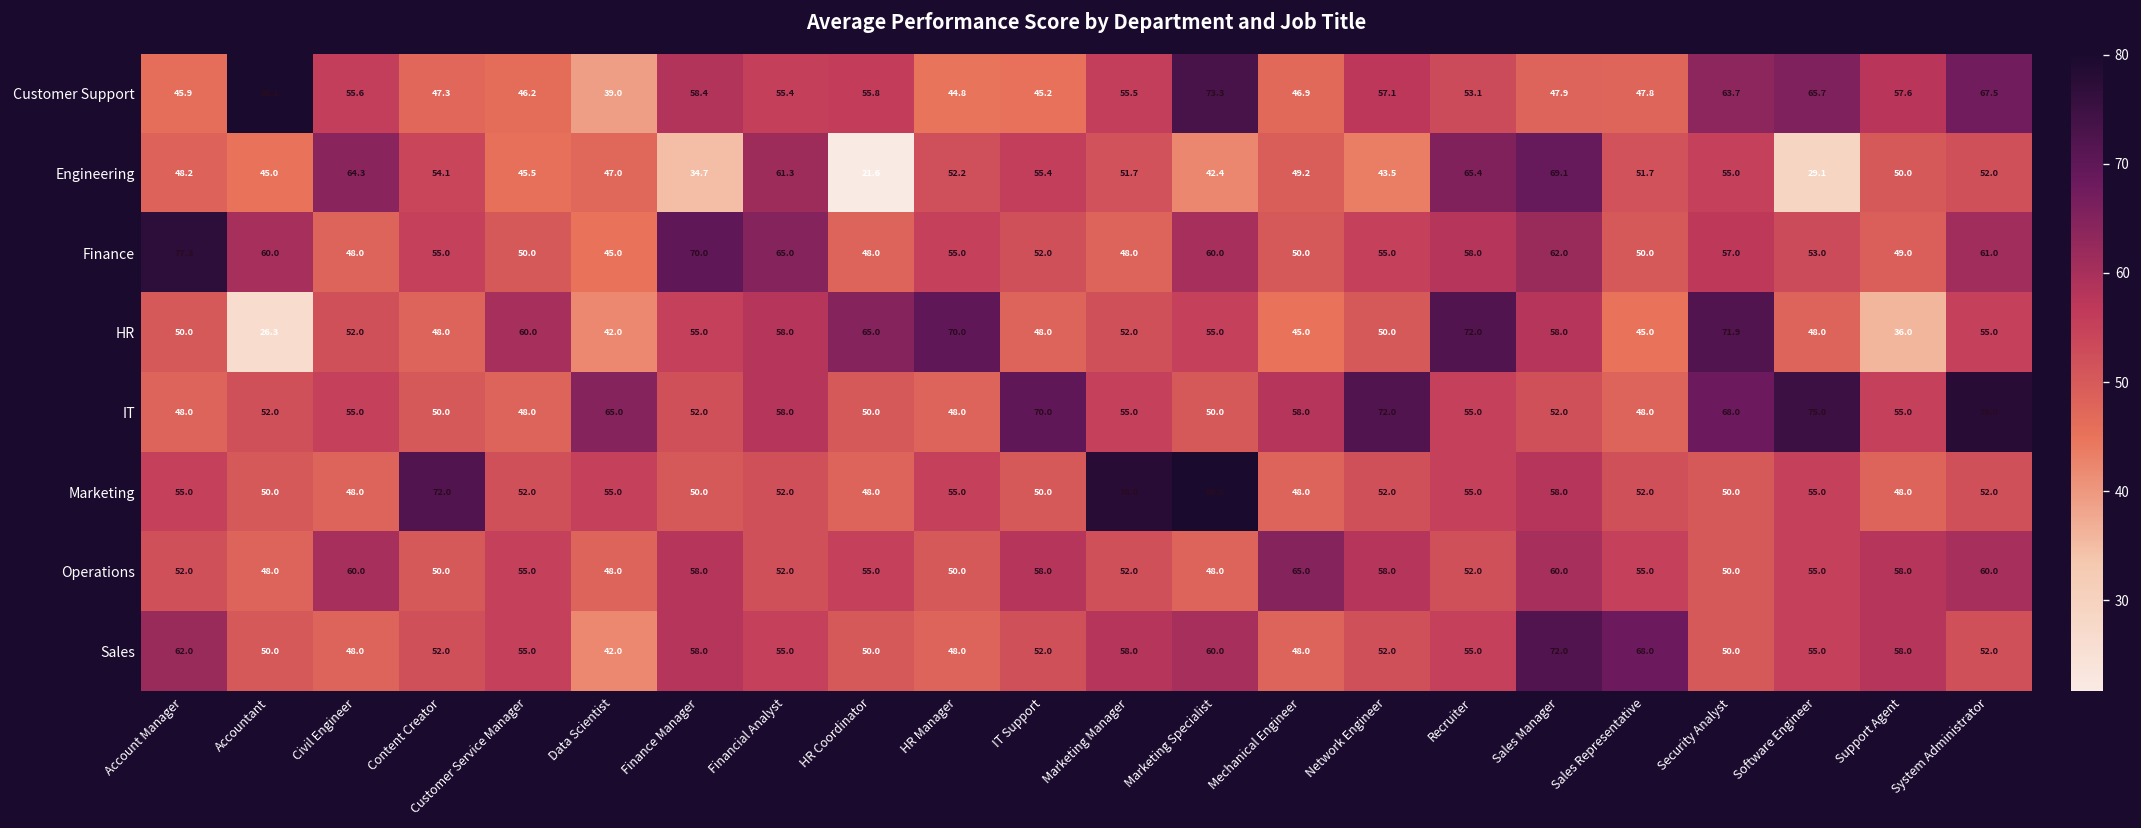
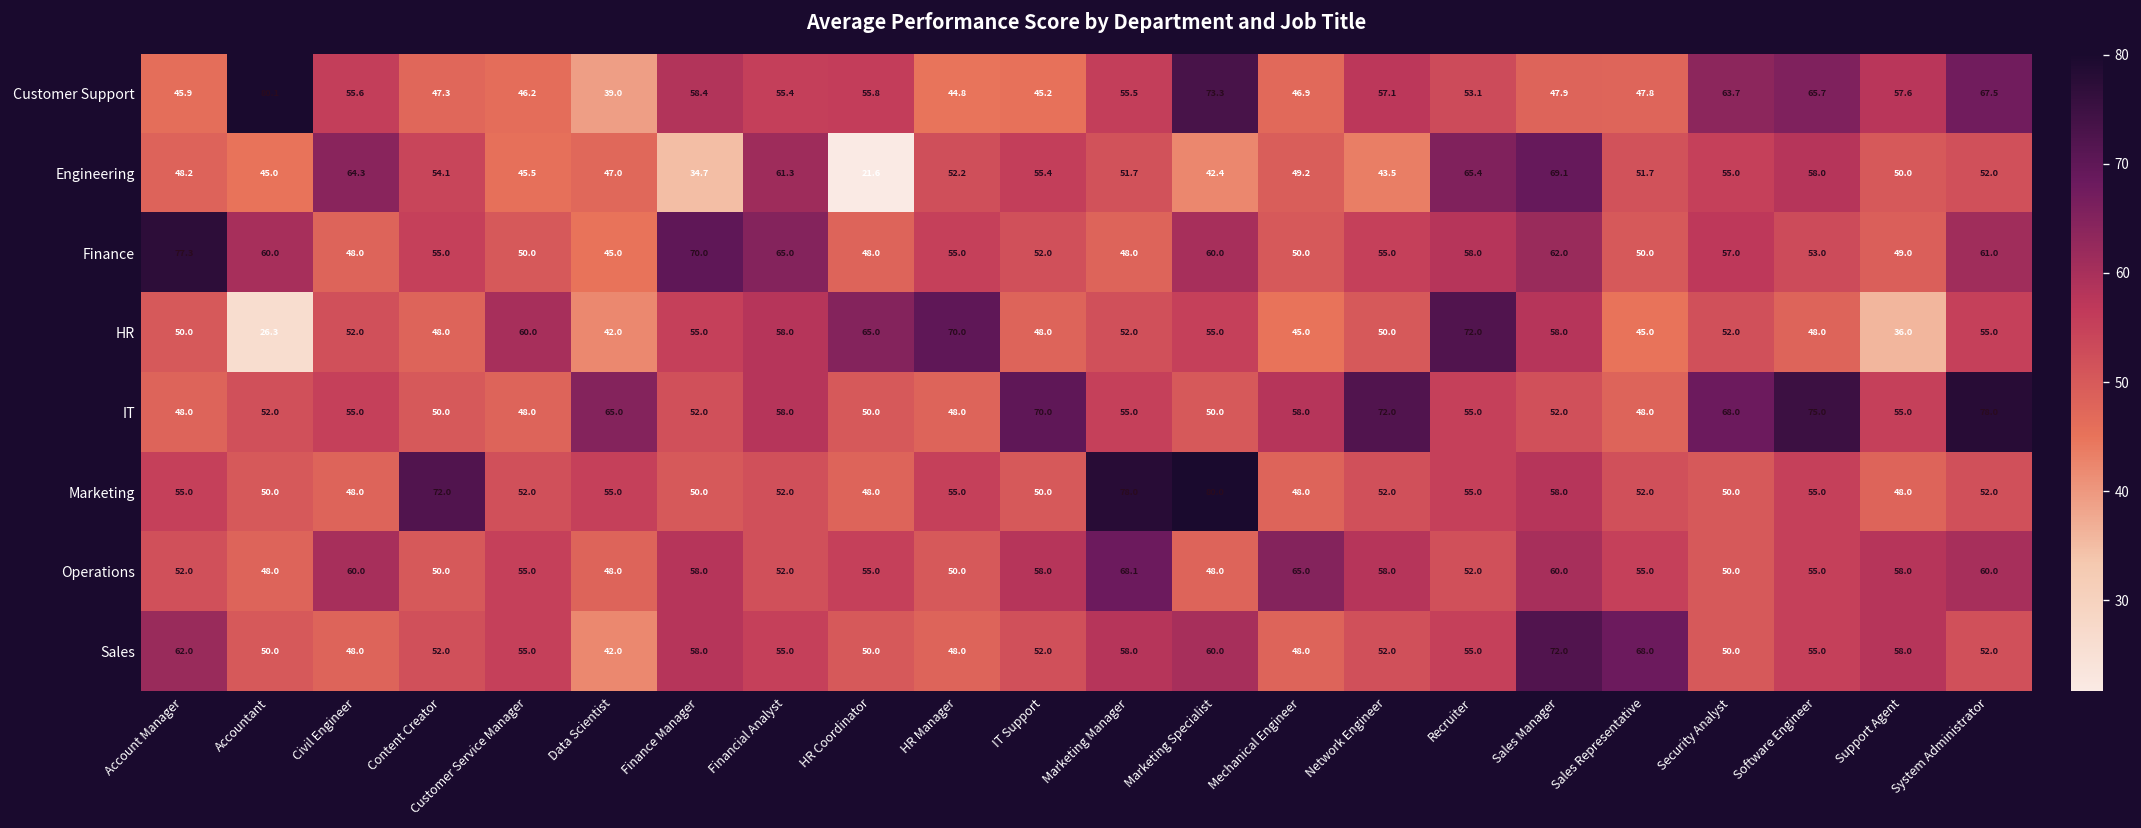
Engineering, Software Engineer: 29.1 -> 58.0
HR, Security Analyst: 71.9 -> 52.0
Operations, Marketing Manager: 52.0 -> 68.1
